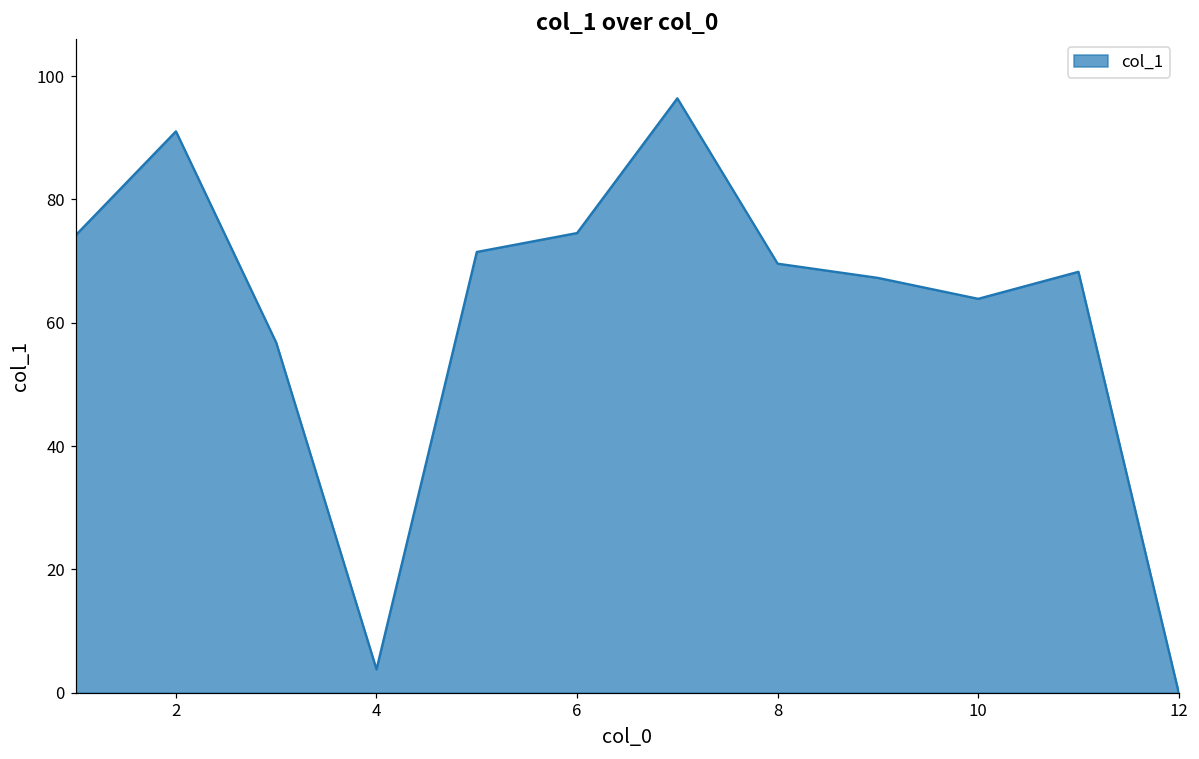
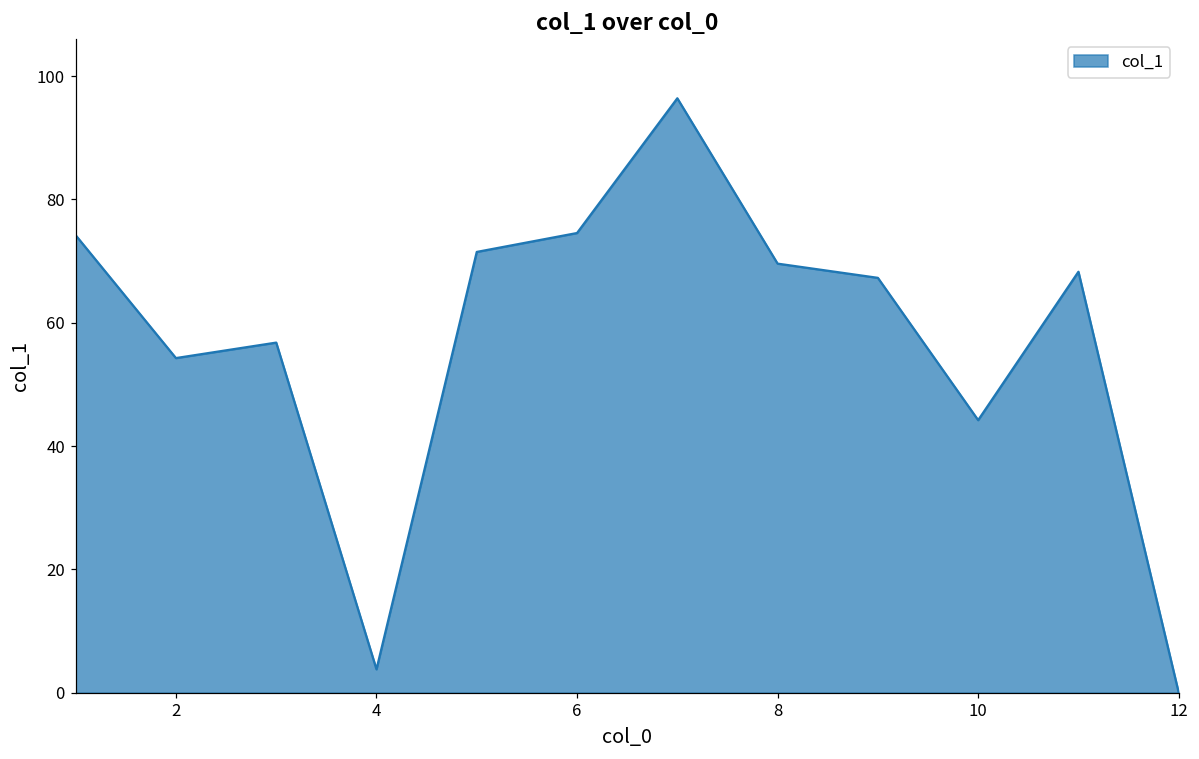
2: 91 -> 54
10: 64 -> 44
